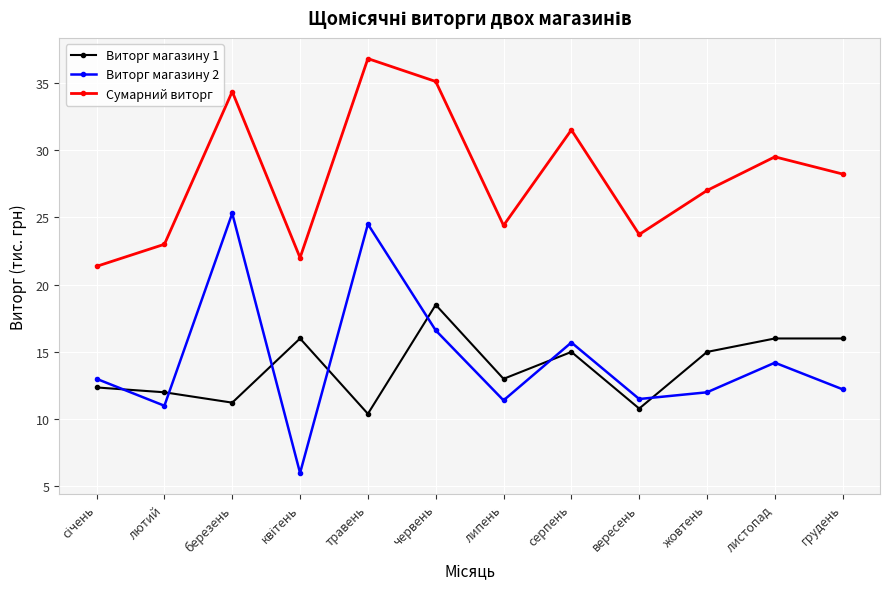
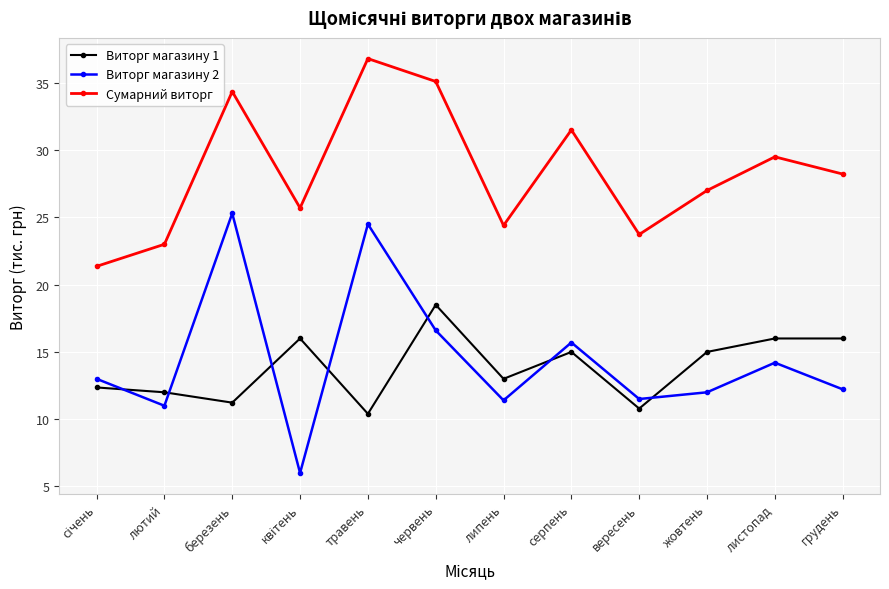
Сумарний виторг, квітень: 22.0 -> 25.7
